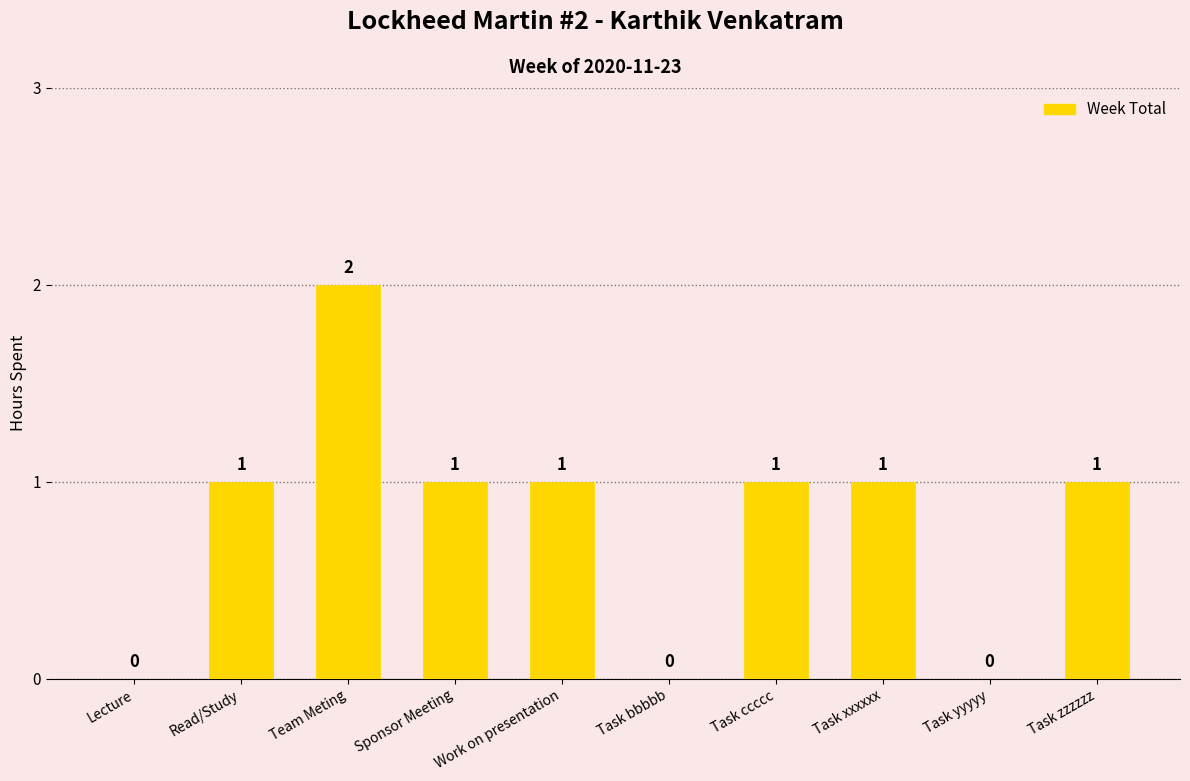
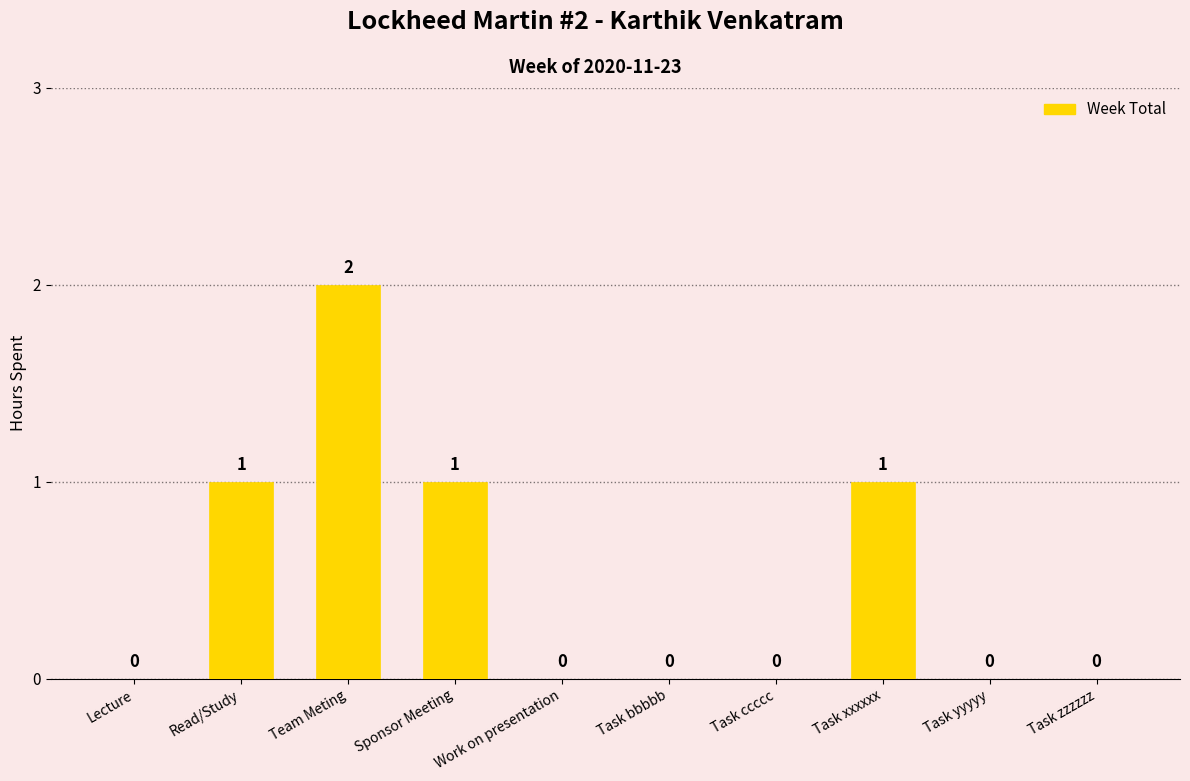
Work on presentation: 1 -> 0
Task ccccc: 1 -> 0
Task zzzzzz: 1 -> 0
